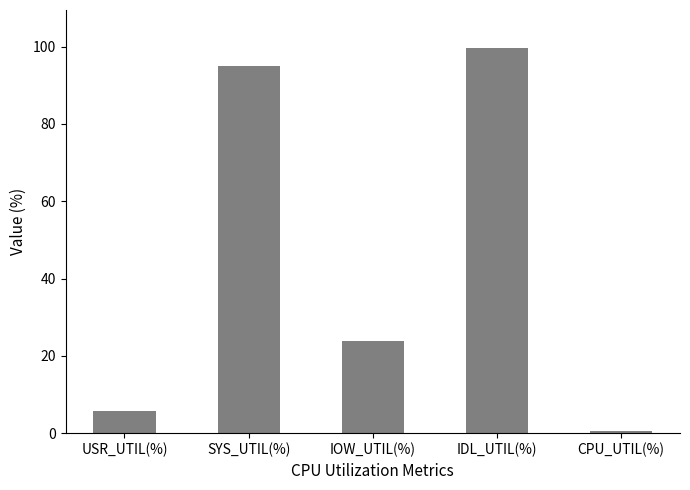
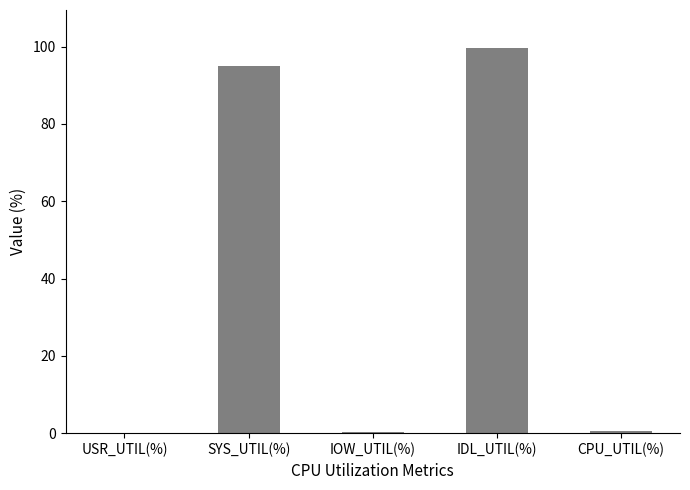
USR_UTIL(%): 6 -> 0
IOW_UTIL(%): 24 -> 0
